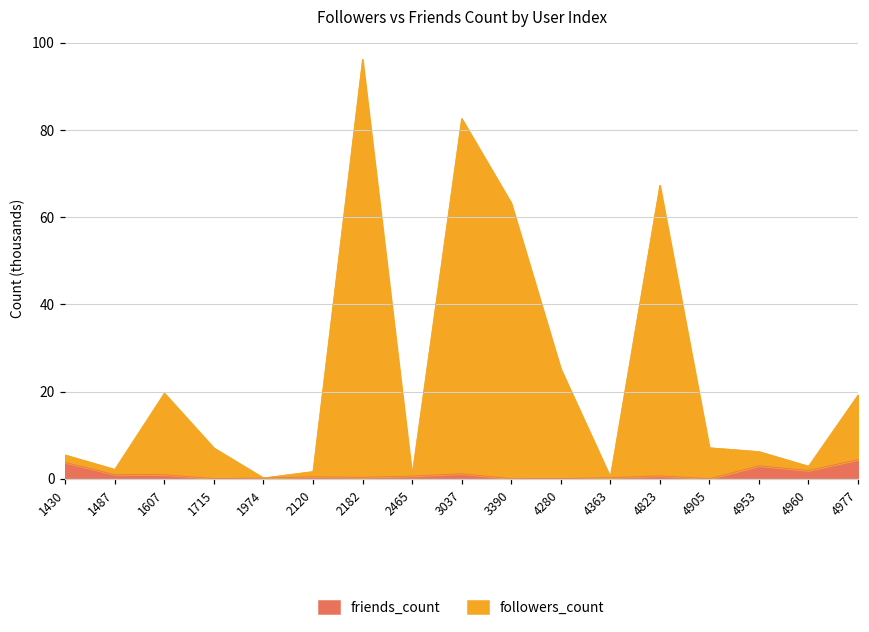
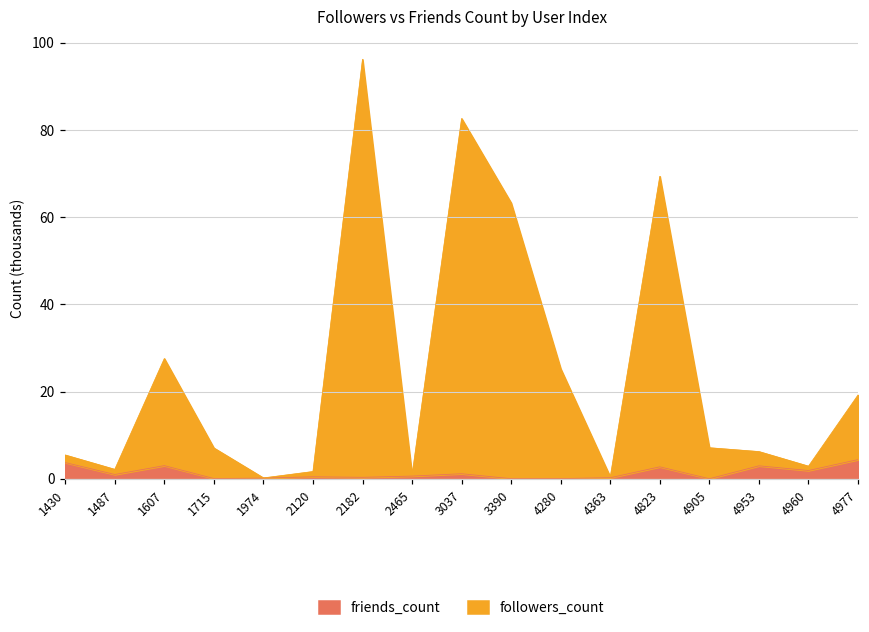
friends_count, 1607: 1 -> 3
followers_count, 1607: 19 -> 25
friends_count, 4823: 1 -> 3
